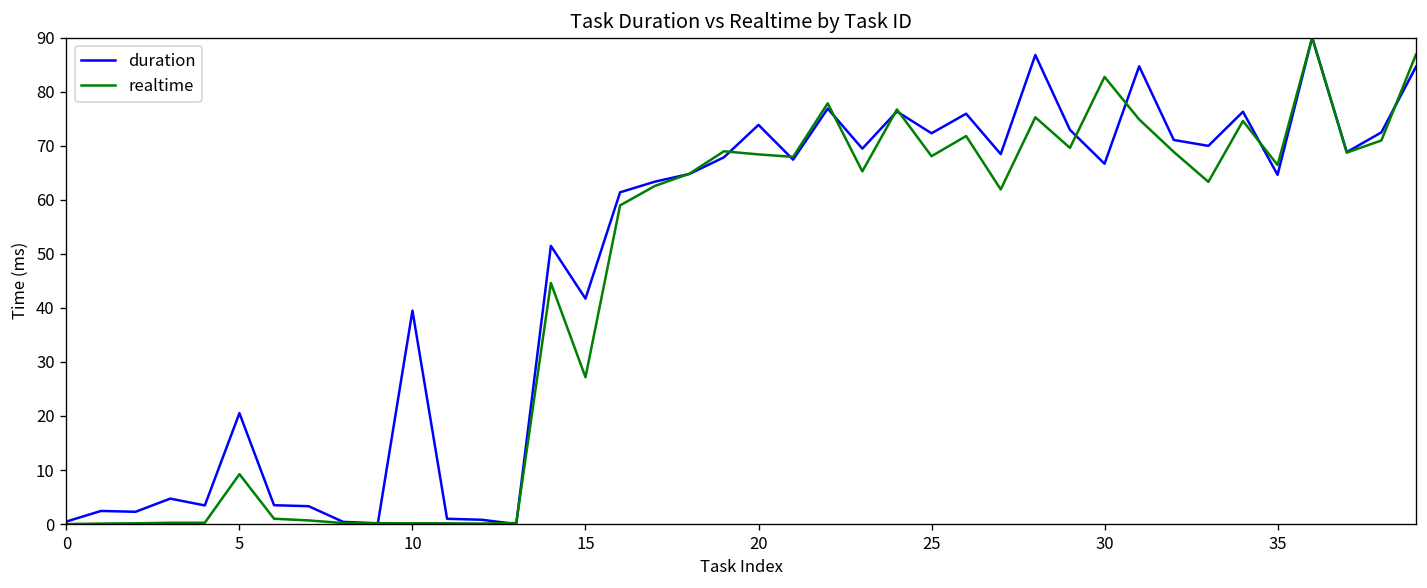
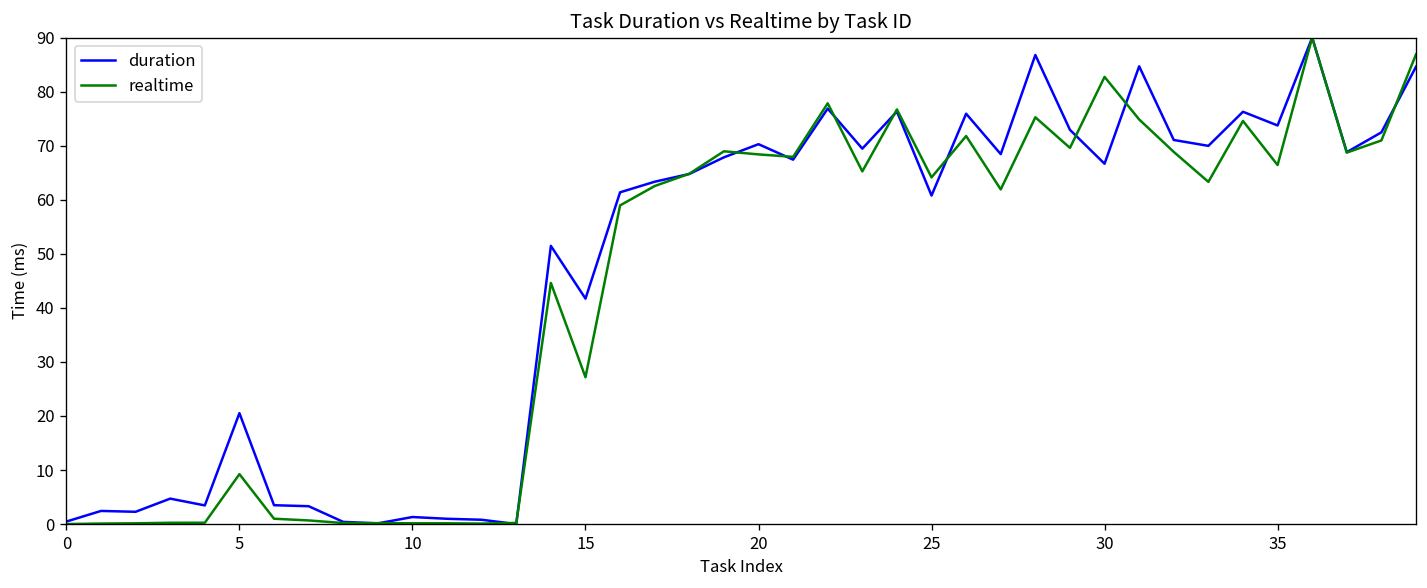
duration, 10: 39 -> 1
duration, 20: 74 -> 70
duration, 25: 72 -> 61
realtime, 25: 68 -> 64
duration, 35: 65 -> 74
